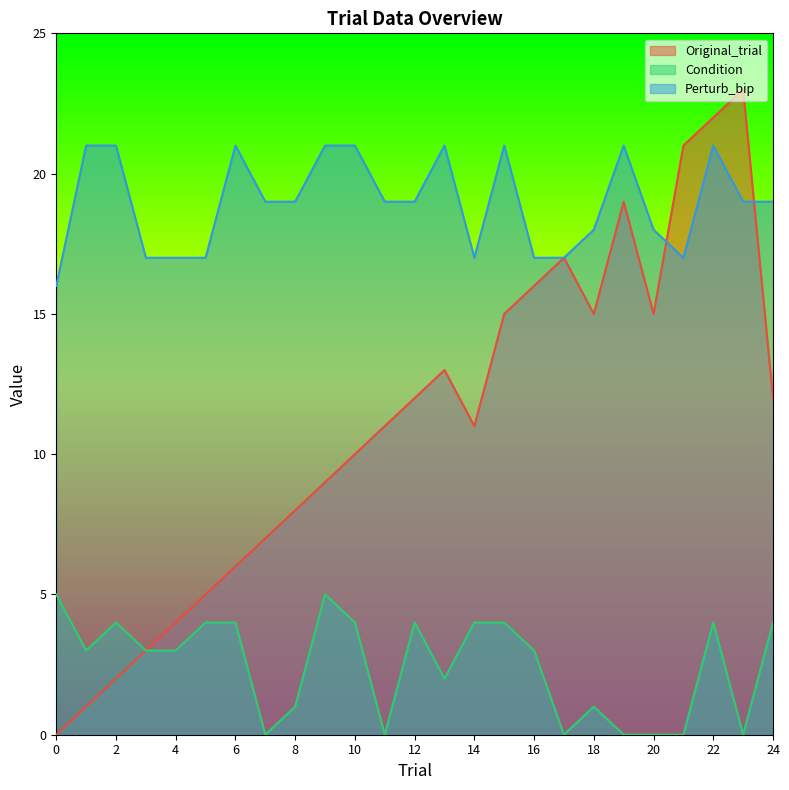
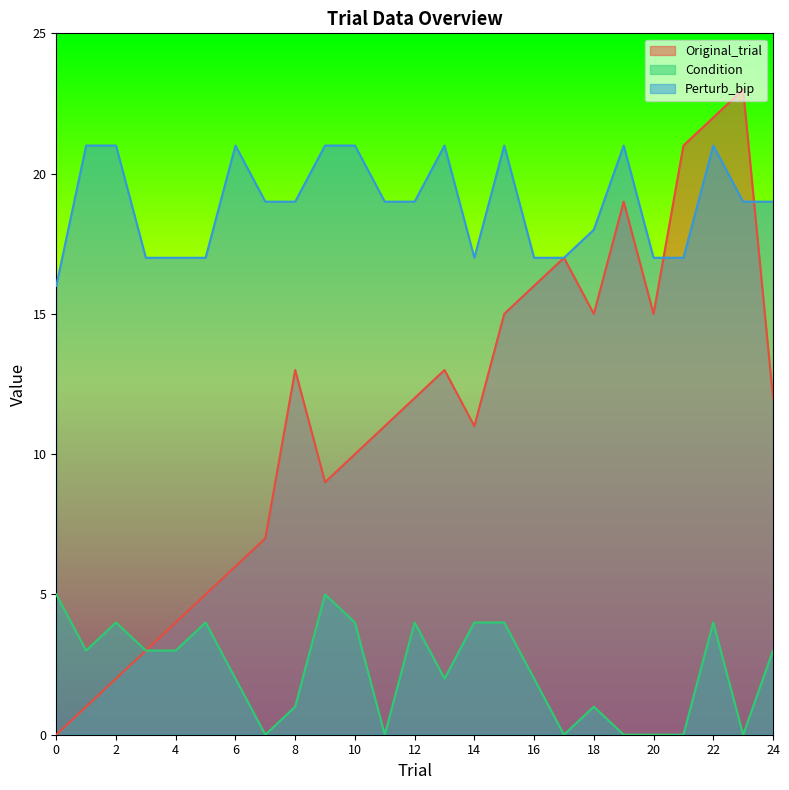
Condition, 6: 4 -> 2
Original_trial, 8: 8 -> 13
Condition, 16: 3 -> 2
Perturb_bip, 20: 18 -> 17
Condition, 24: 4 -> 3
